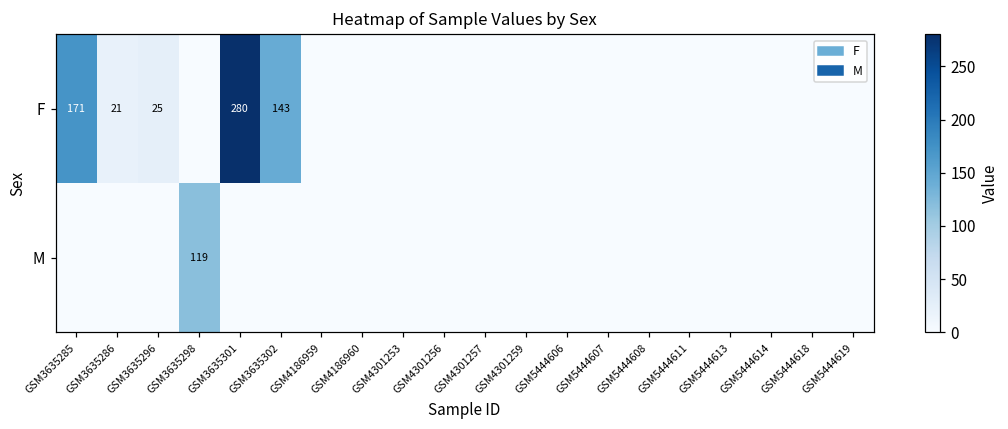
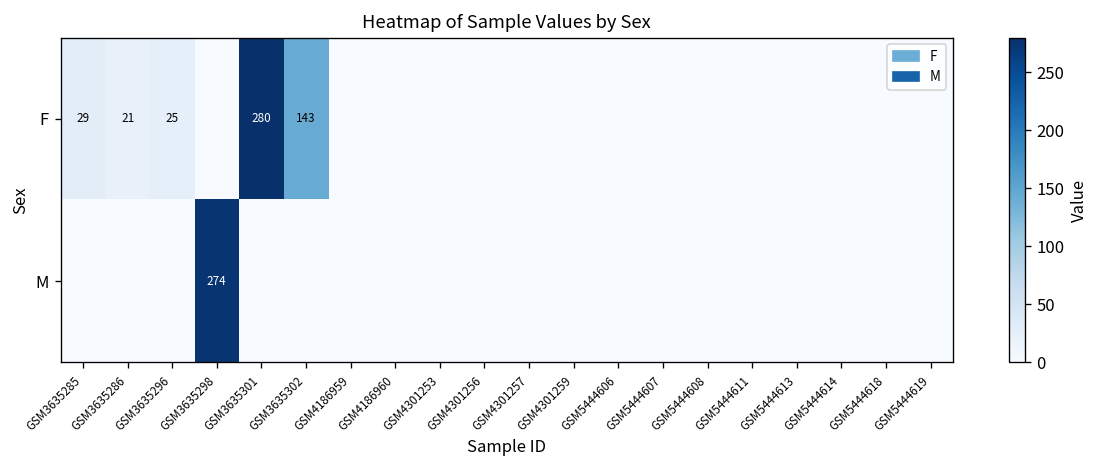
F, GSM3635285: 171 -> 29
M, GSM3635298: 119 -> 274
